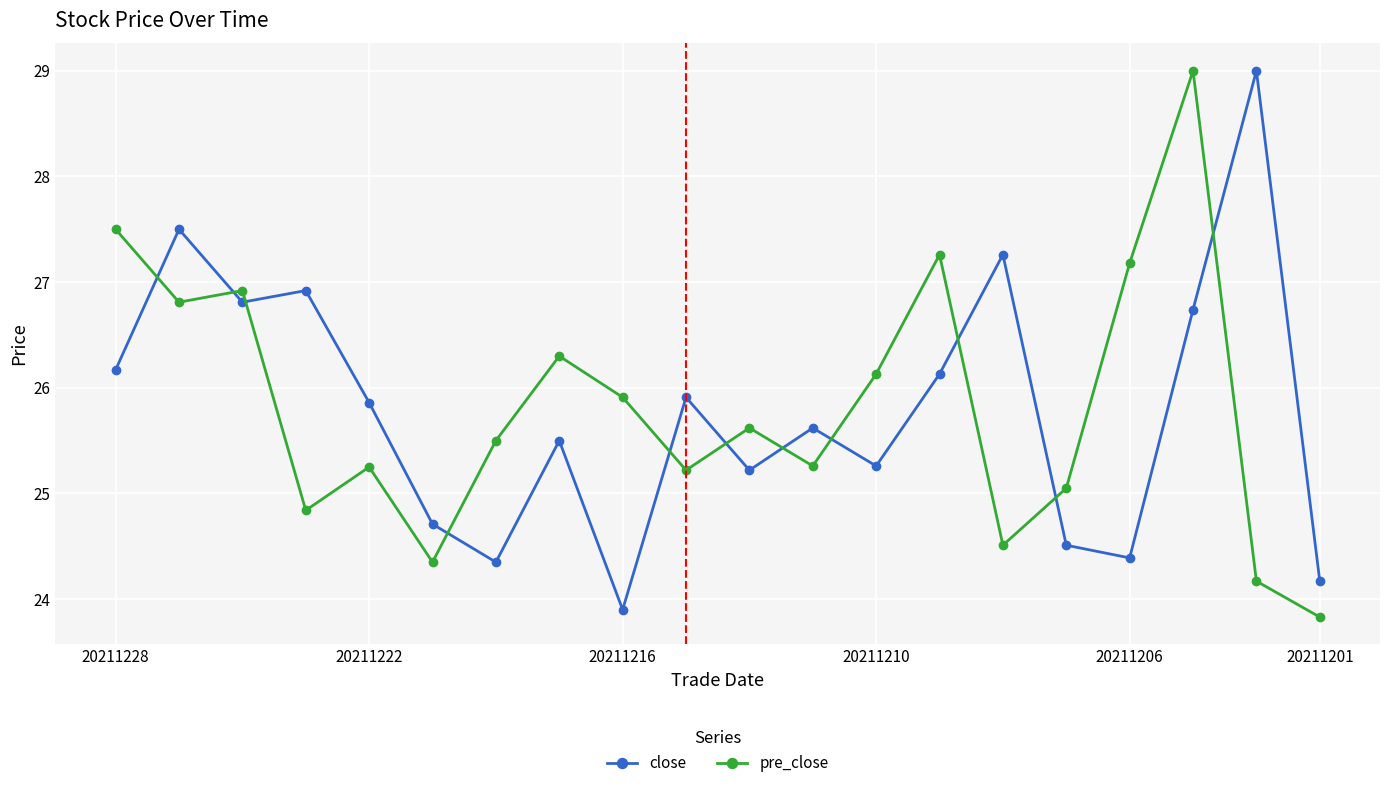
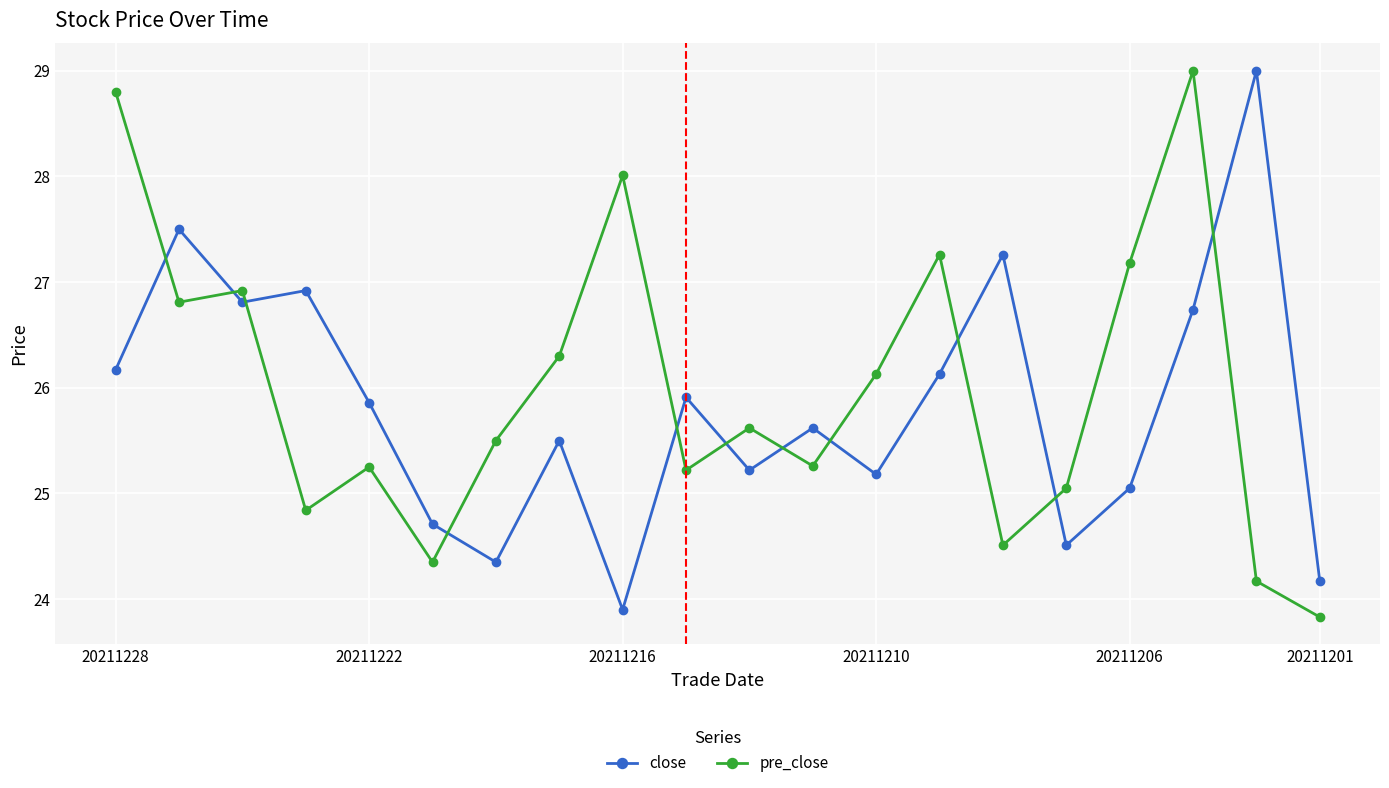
pre_close, 20211228: 27.5 -> 28.8
pre_close, 20211216: 25.91 -> 28.01
close, 20211210: 25.26 -> 25.18
close, 20211206: 24.39 -> 25.05
